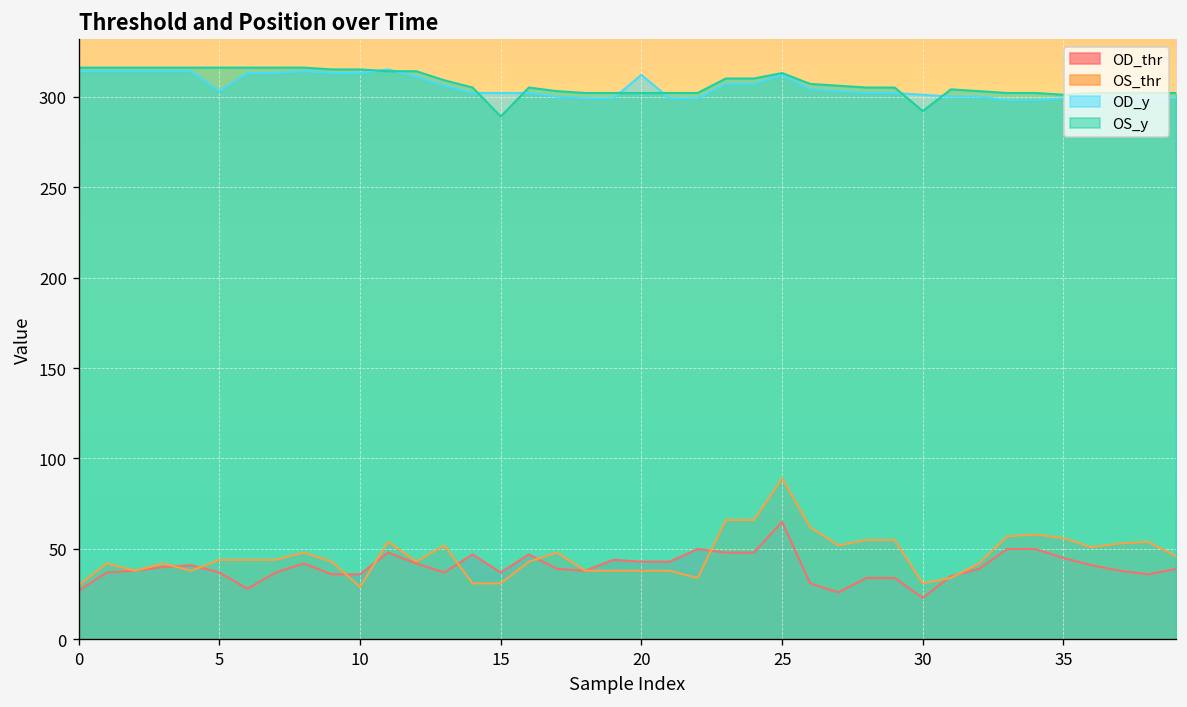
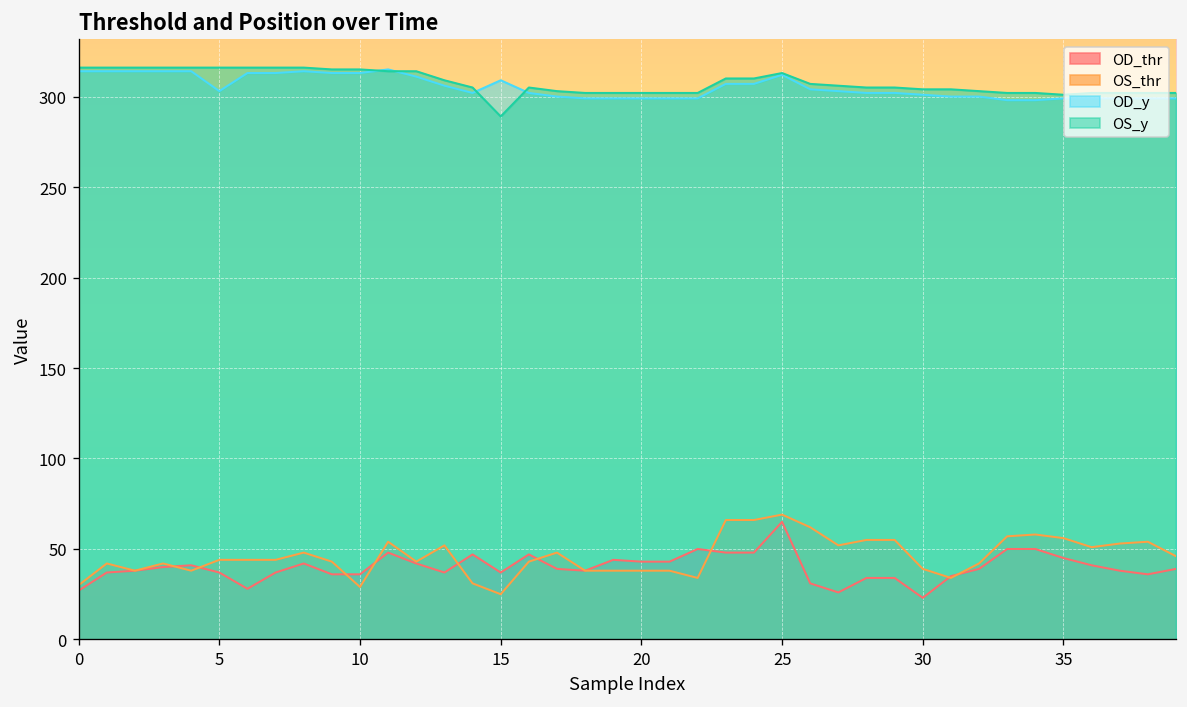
OS_thr, 15: 31 -> 25
OD_y, 15: 302 -> 309
OD_y, 20: 312 -> 299
OS_thr, 25: 89 -> 69
OS_thr, 30: 31 -> 39
OS_y, 30: 292 -> 304
